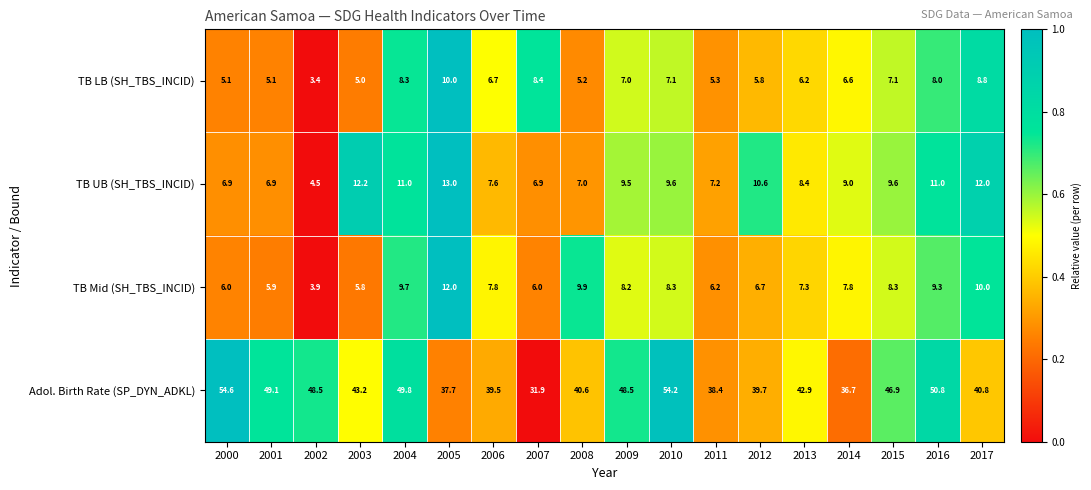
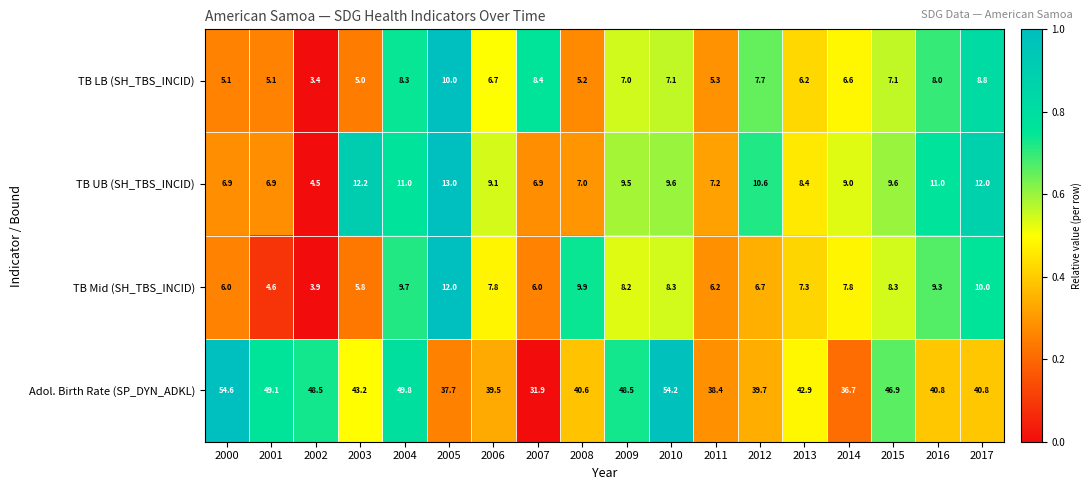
TB LB (SH_TBS_INCID), 2012: 5.8 -> 7.7
TB UB (SH_TBS_INCID), 2006: 7.6 -> 9.1
TB Mid (SH_TBS_INCID), 2001: 5.9 -> 4.6
Adol. Birth Rate (SP_DYN_ADKL), 2016: 50.8 -> 40.8
